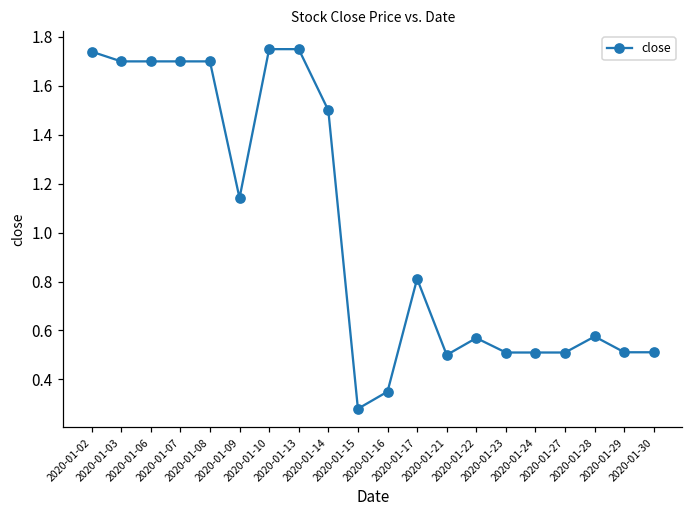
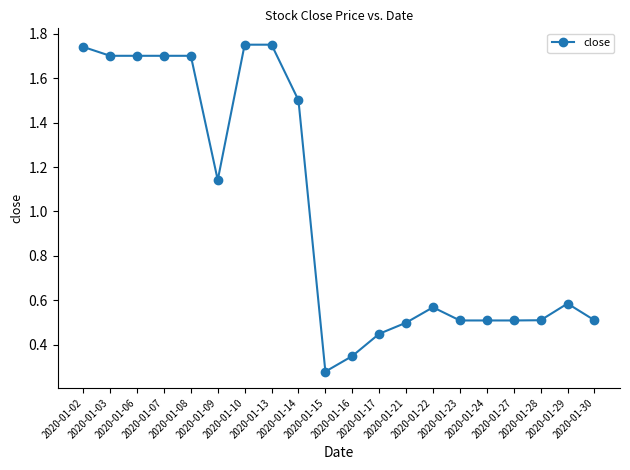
2020-01-17: 0.81 -> 0.45
2020-01-28: 0.58 -> 0.51
2020-01-29: 0.51 -> 0.59
